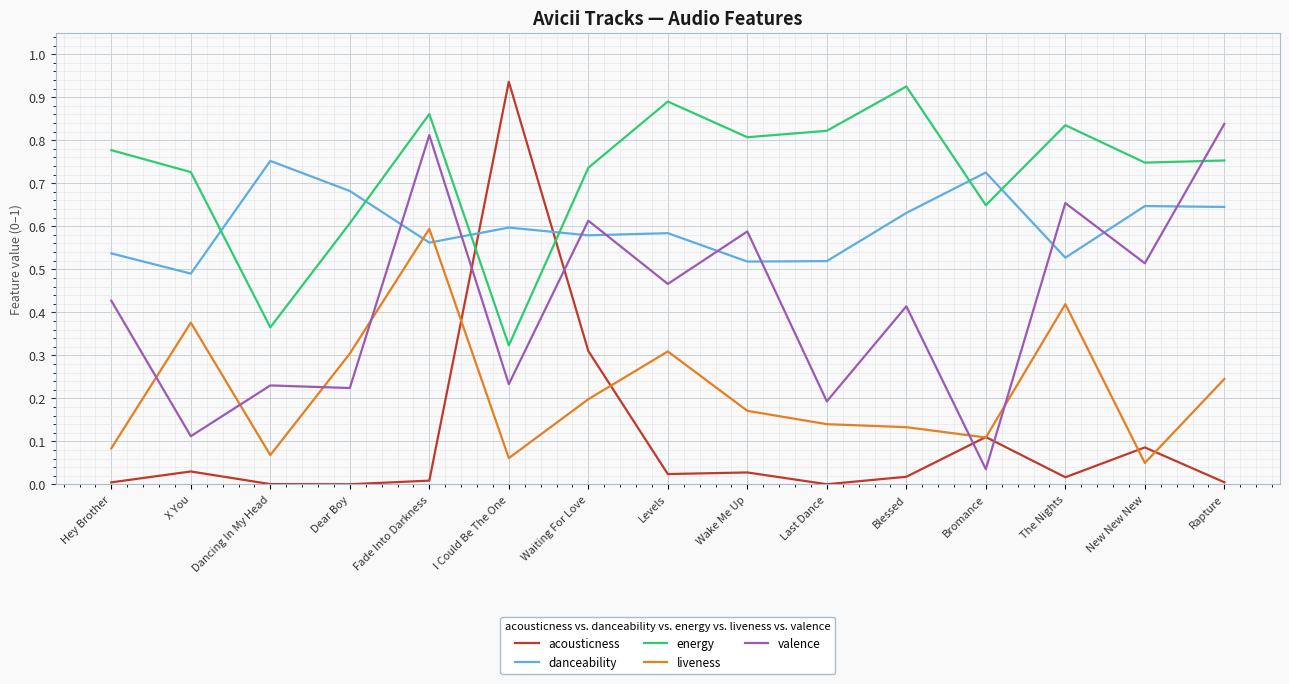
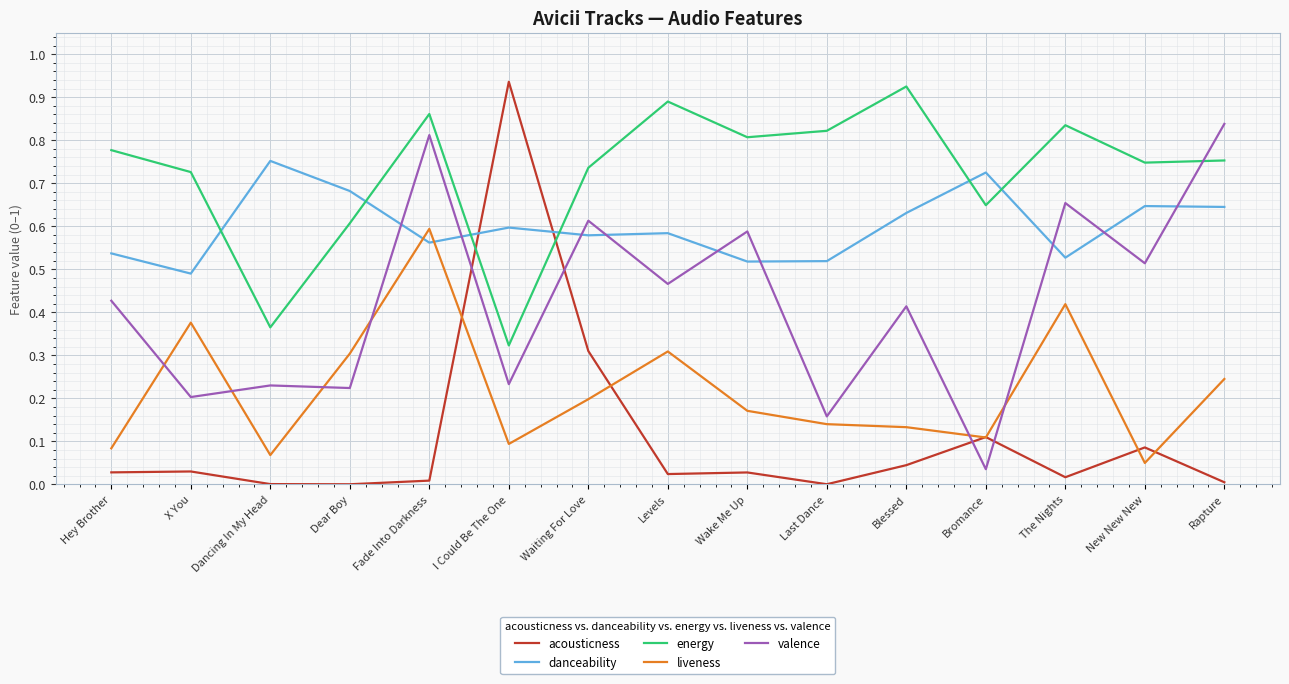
acousticness, Hey Brother: 0.00 -> 0.03
valence, X You: 0.11 -> 0.20
liveness, I Could Be The One: 0.06 -> 0.09
valence, Last Dance: 0.19 -> 0.16
acousticness, Blessed: 0.02 -> 0.04
